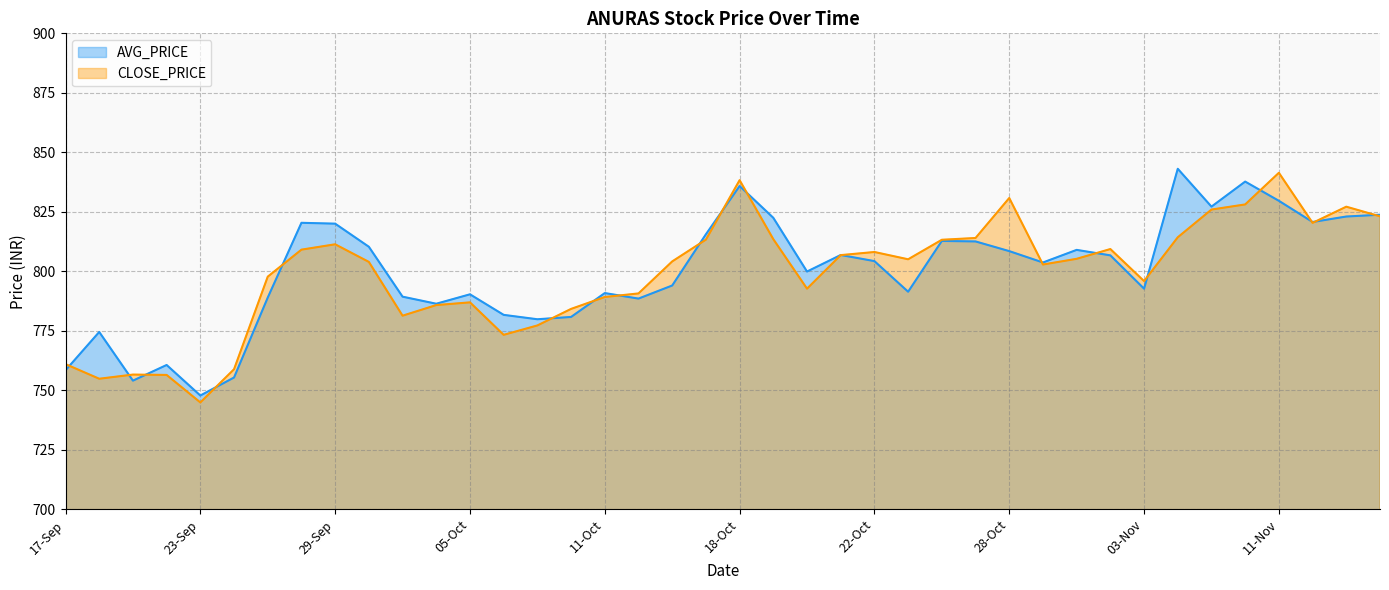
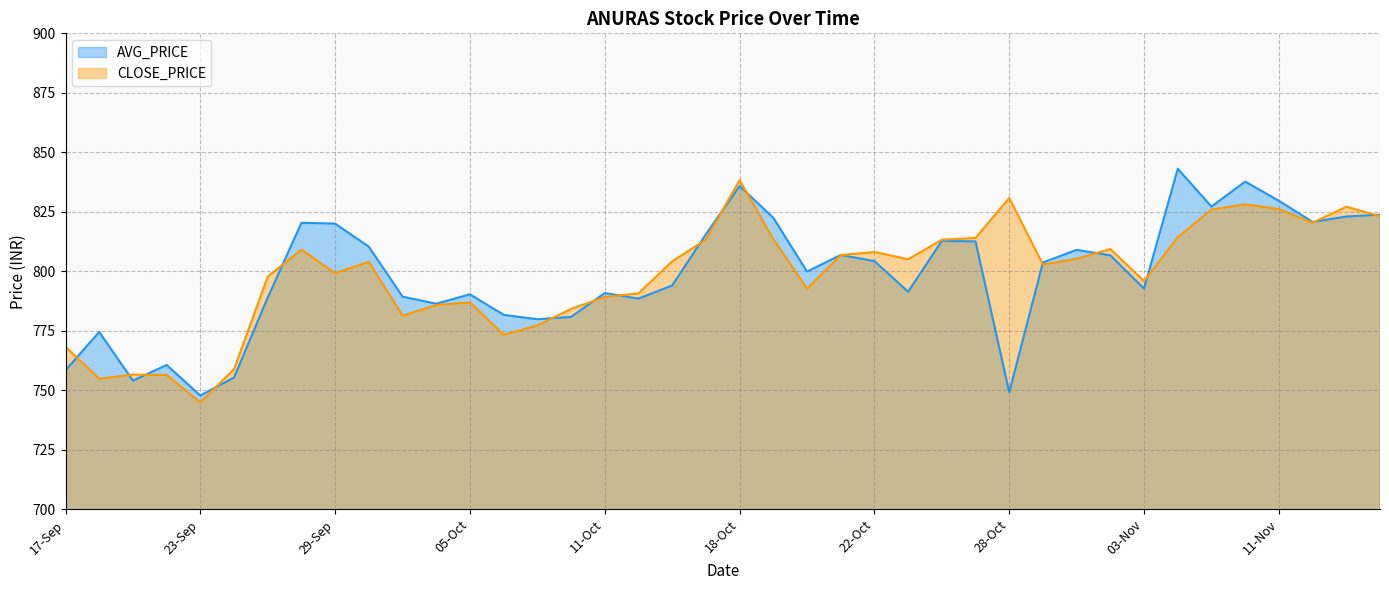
CLOSE_PRICE, 17-Sep: 761 -> 768
CLOSE_PRICE, 29-Sep: 811 -> 799
AVG_PRICE, 28-Oct: 808 -> 749
CLOSE_PRICE, 11-Nov: 841 -> 826
